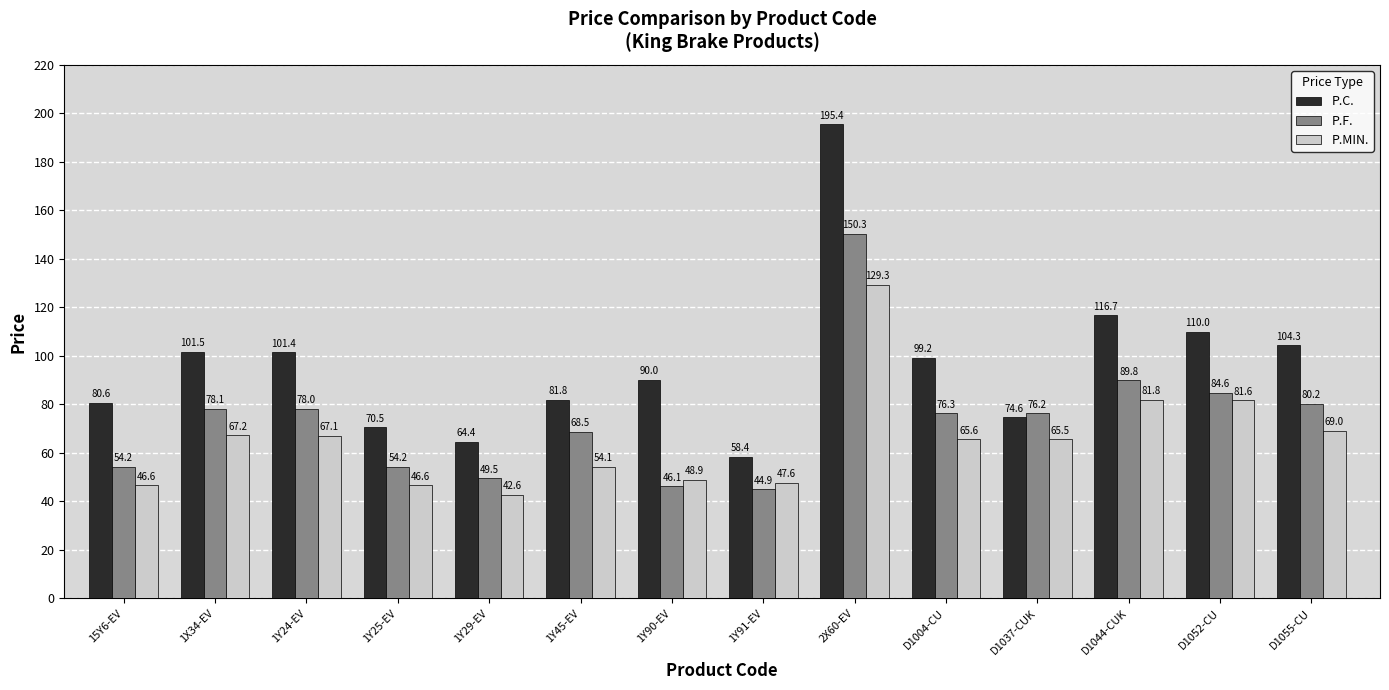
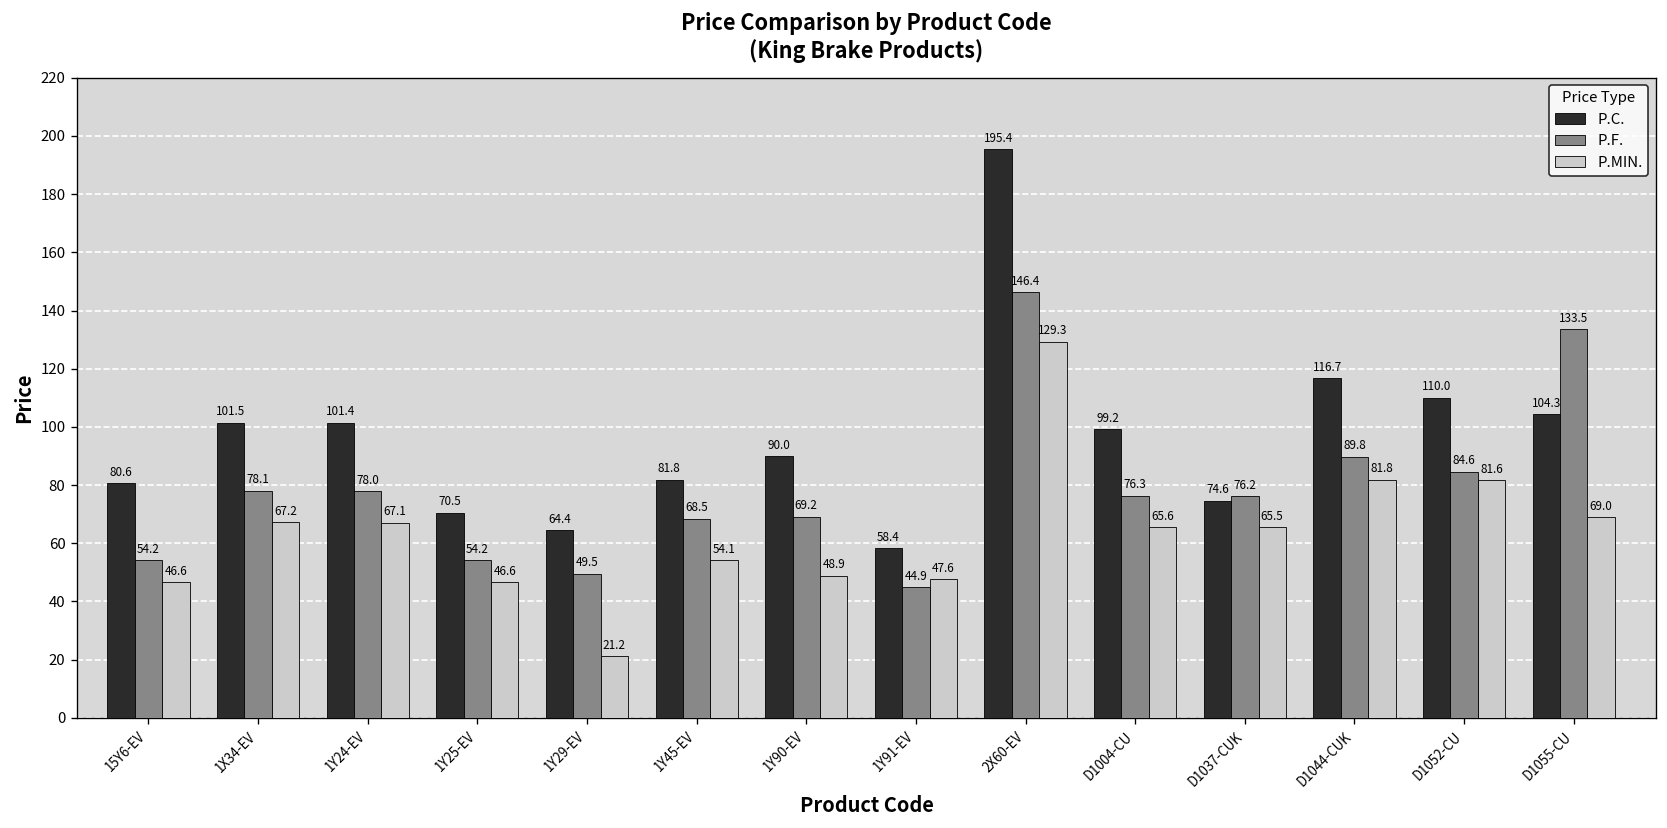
P.MIN., 1Y29-EV: 42.6 -> 21.2
P.F., 1Y90-EV: 46.1 -> 69.2
P.F., 2X60-EV: 150.3 -> 146.4
P.F., D1055-CU: 80.2 -> 133.5
